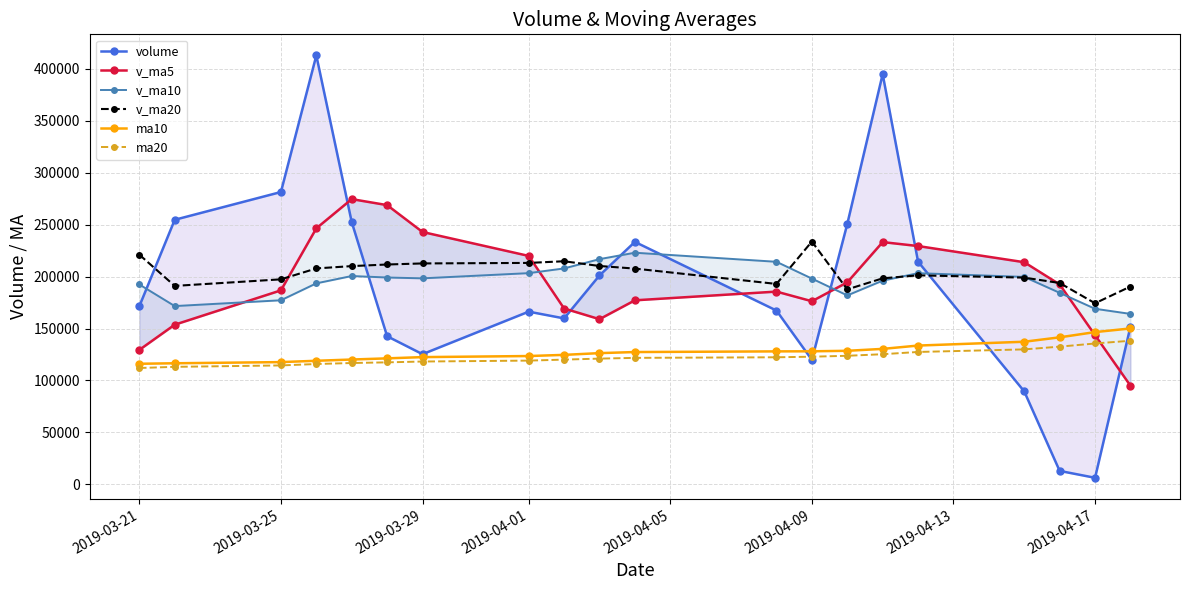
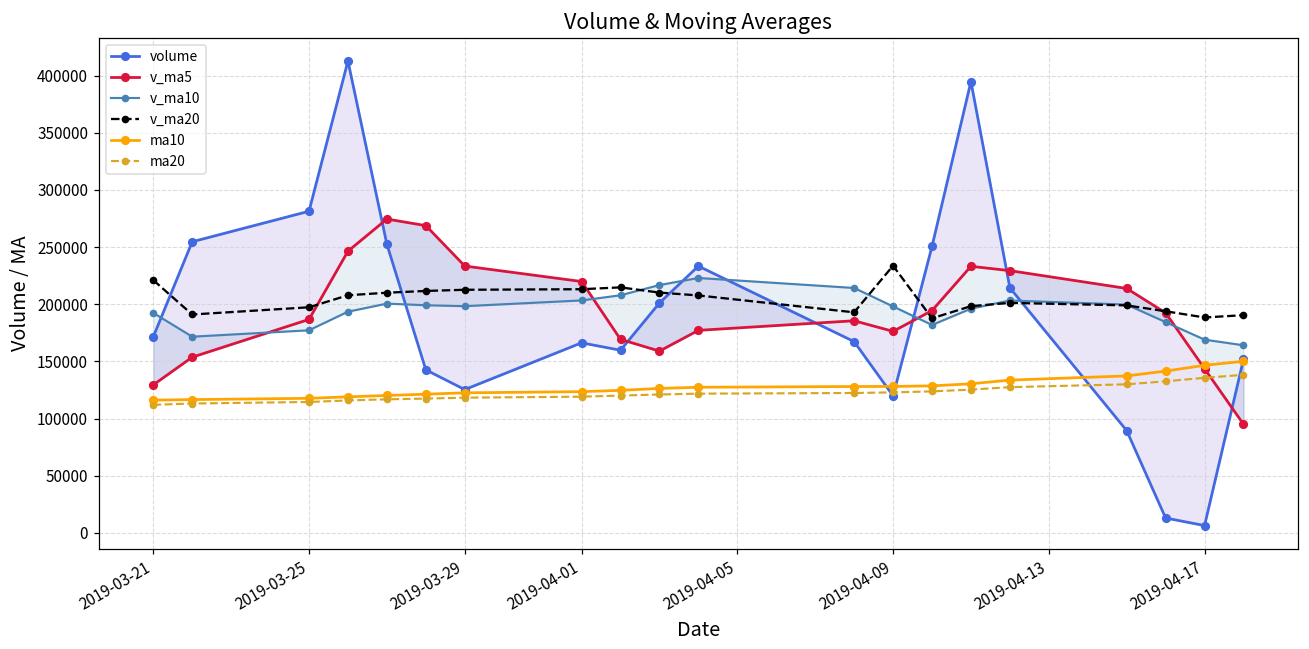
v_ma5, 2019-03-29: 243000 -> 233000
v_ma20, 2019-04-17: 174000 -> 188000
